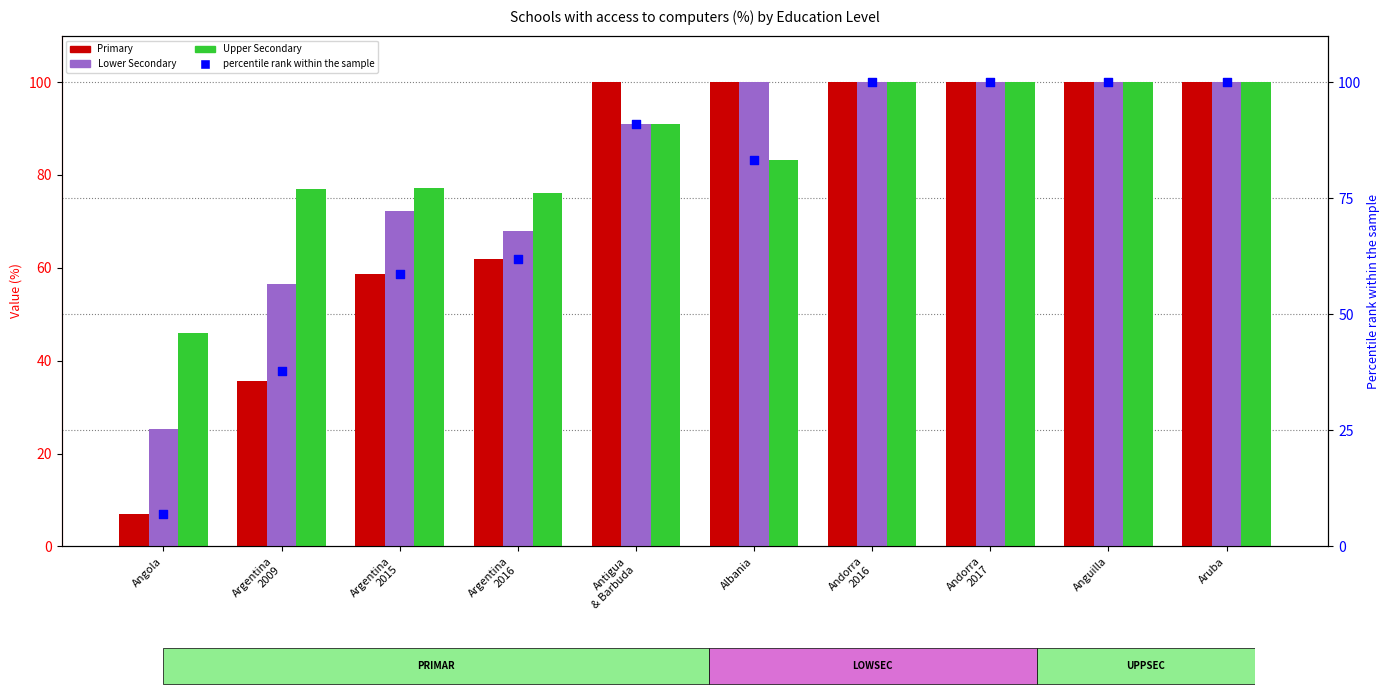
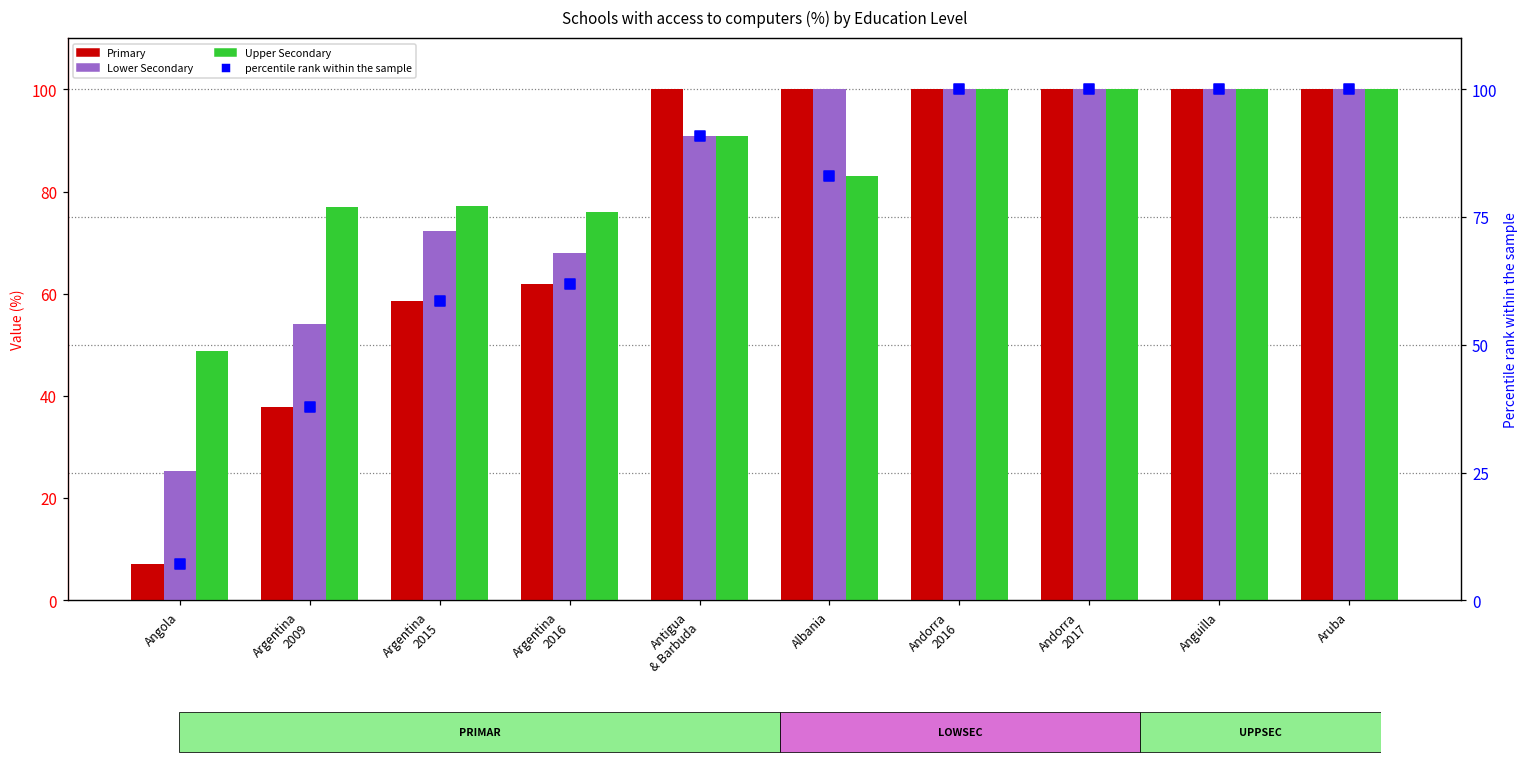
Upper Secondary, Angola: 46 -> 49
Primary, Argentina 2009: 36 -> 38
Lower Secondary, Argentina 2009: 57 -> 54
